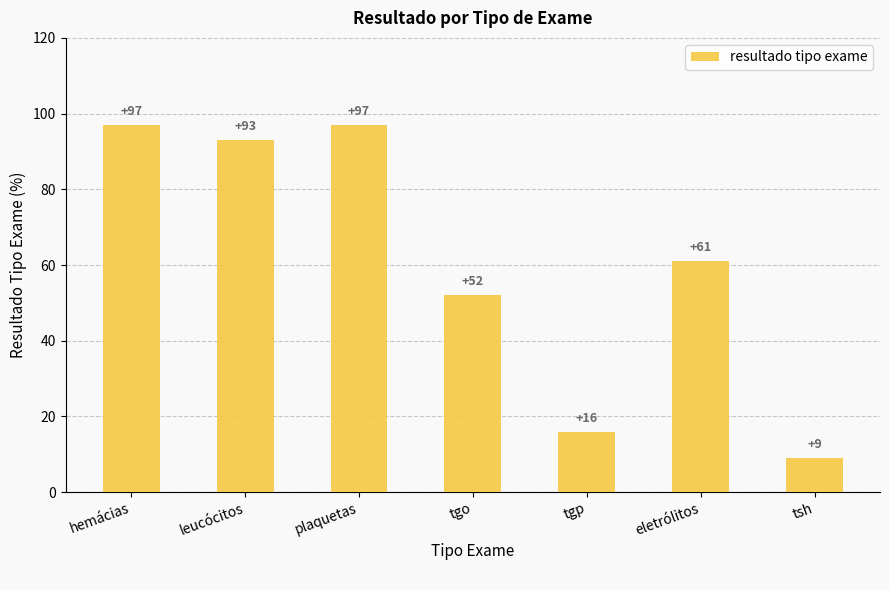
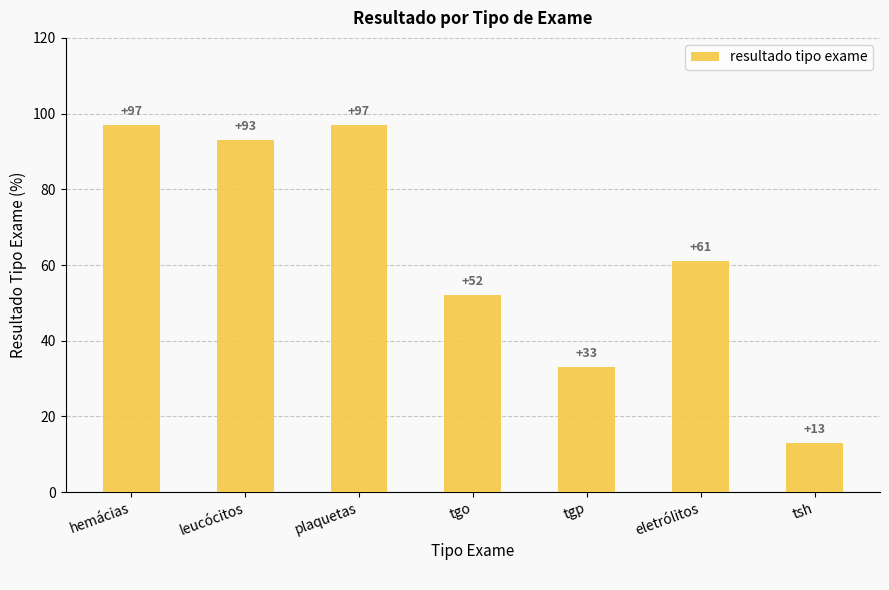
tgp: +16 -> +33
tsh: +9 -> +13
